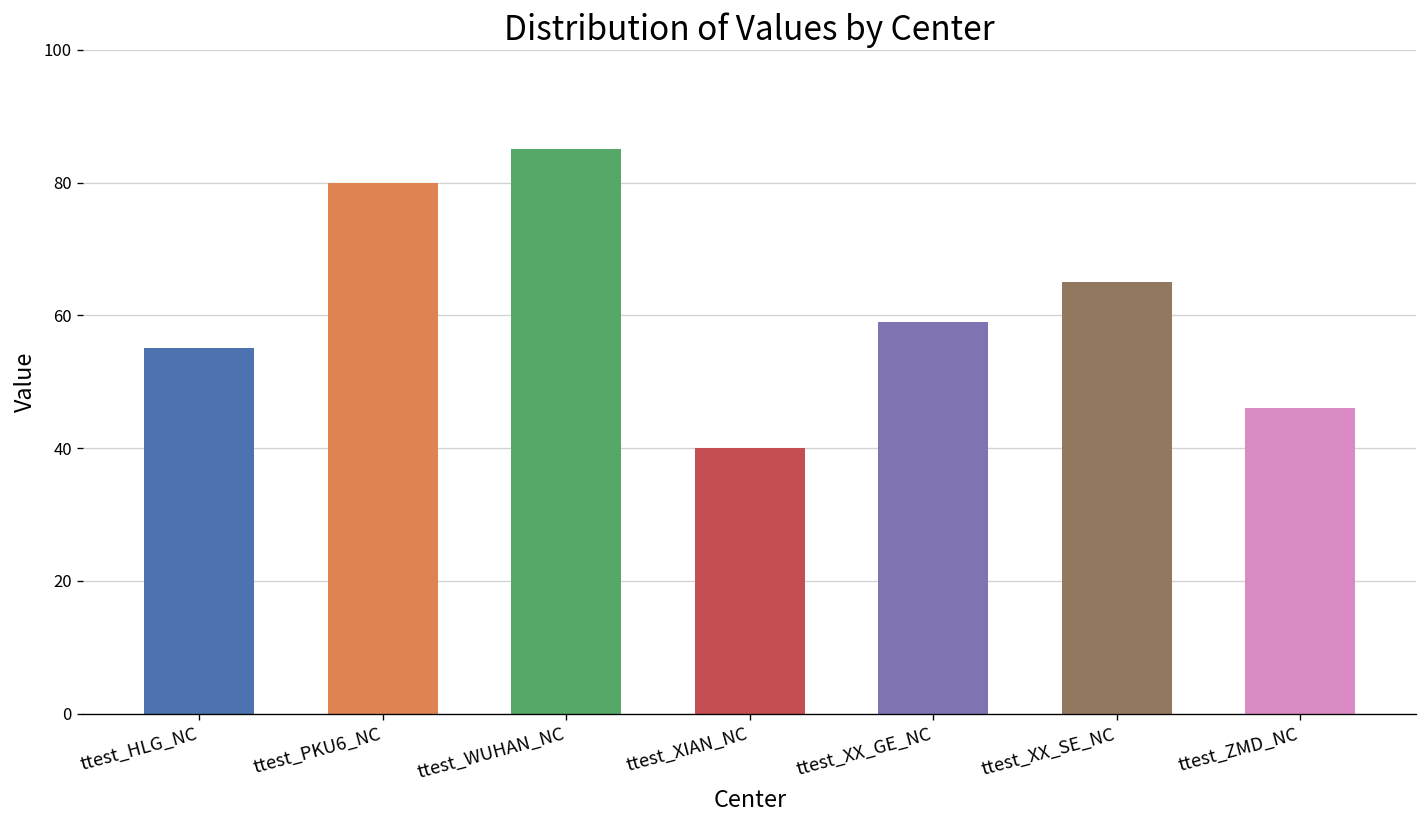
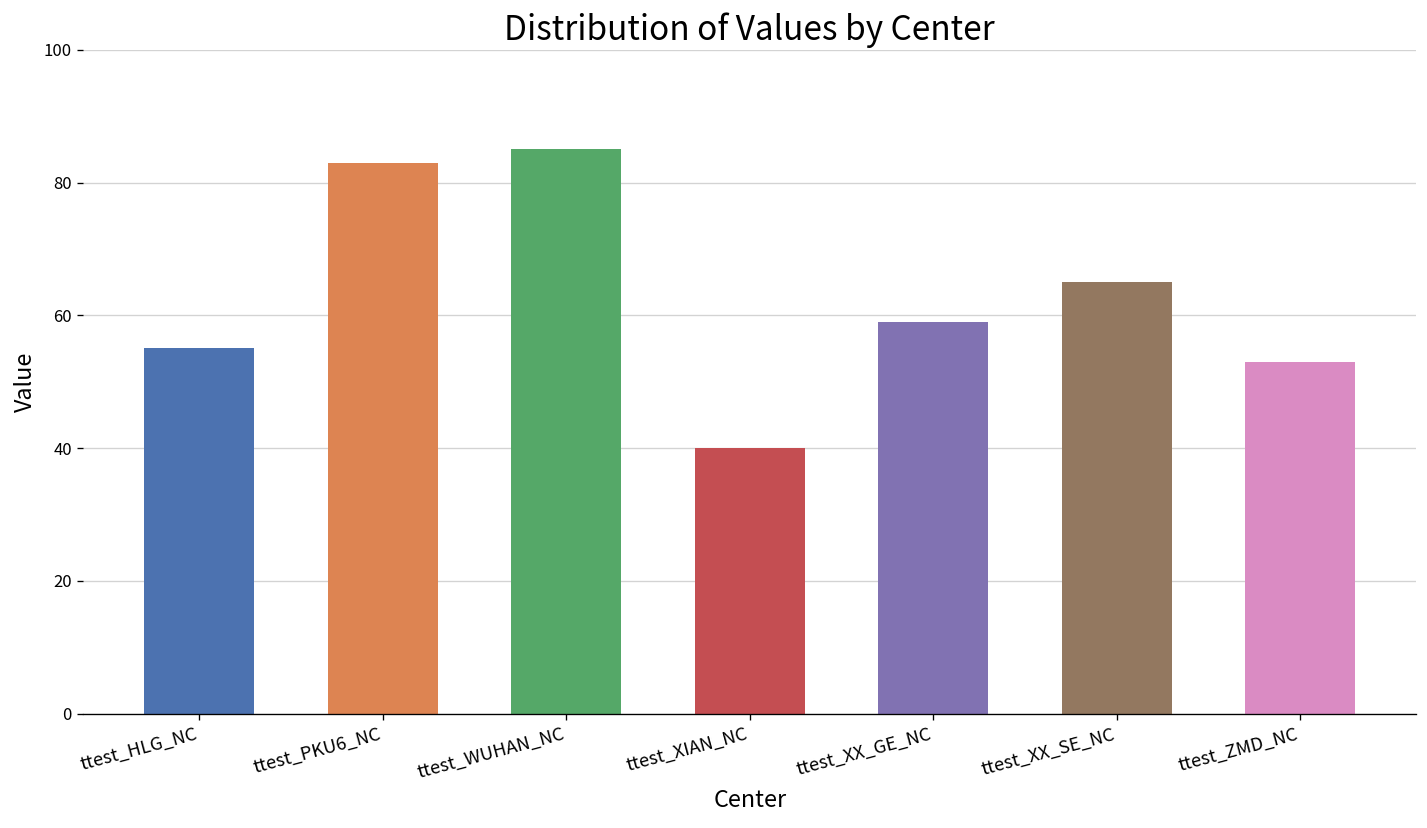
ttest_PKU6_NC: 80 -> 83
ttest_ZMD_NC: 46 -> 53
